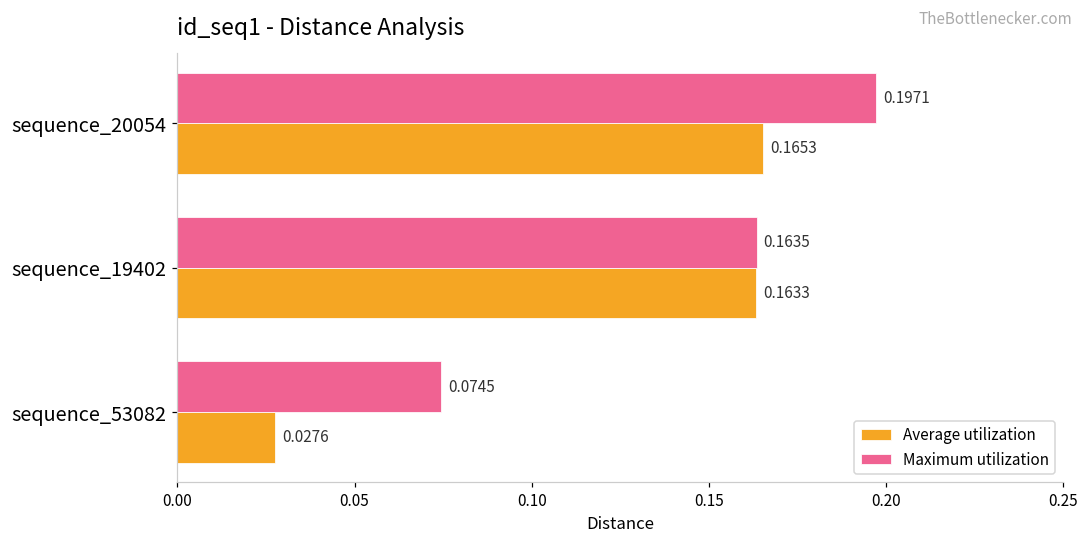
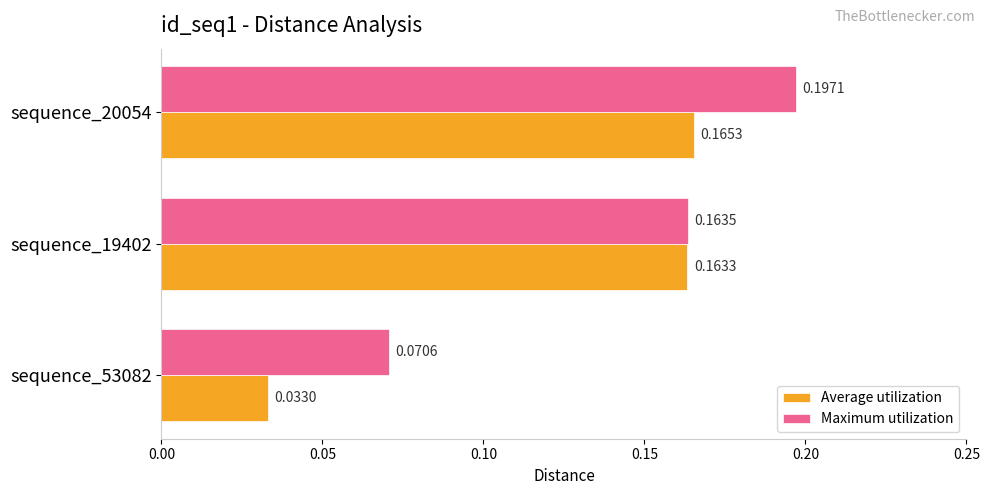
Maximum utilization, sequence_53082: 0.0745 -> 0.0706
Average utilization, sequence_53082: 0.0276 -> 0.0330
